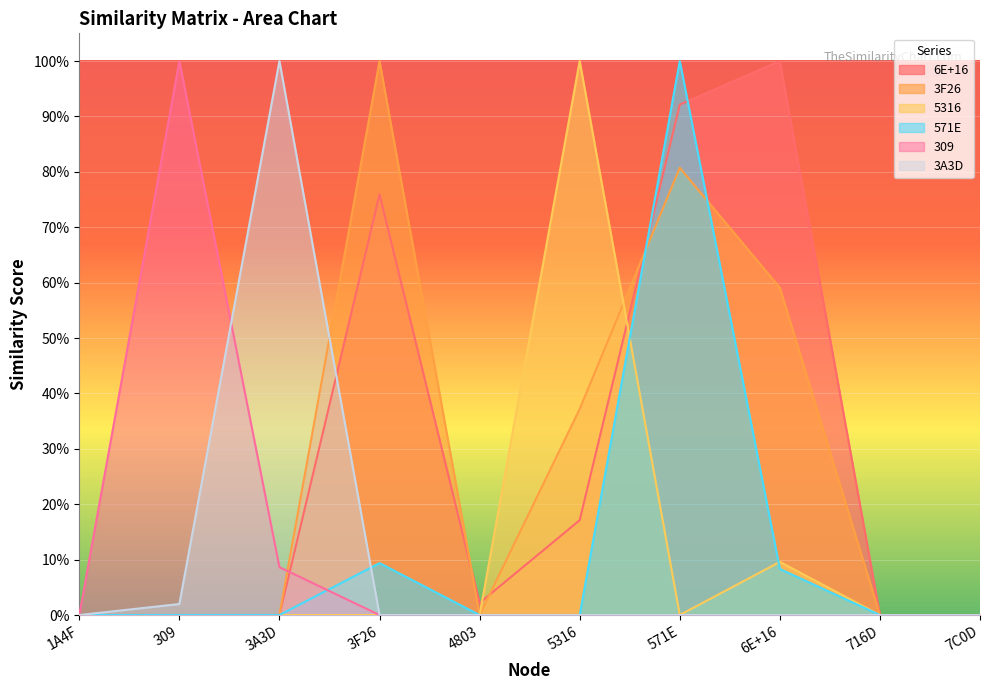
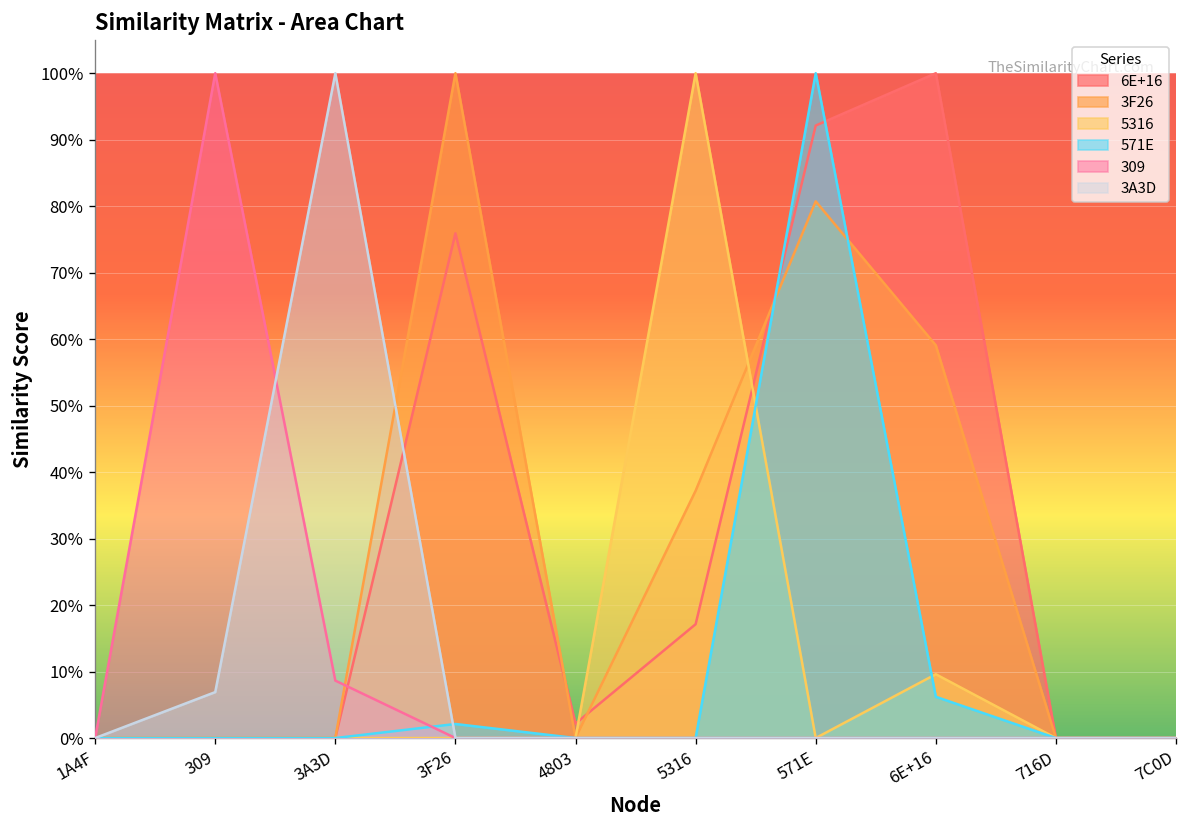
3A3D, 309: 2% -> 7%
571E, 3F26: 9% -> 2%
571E, 6E+16: 8% -> 6%
